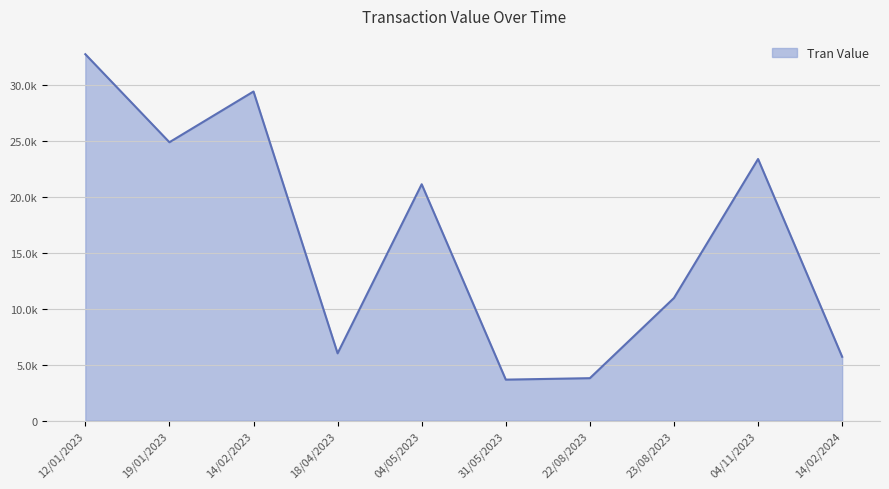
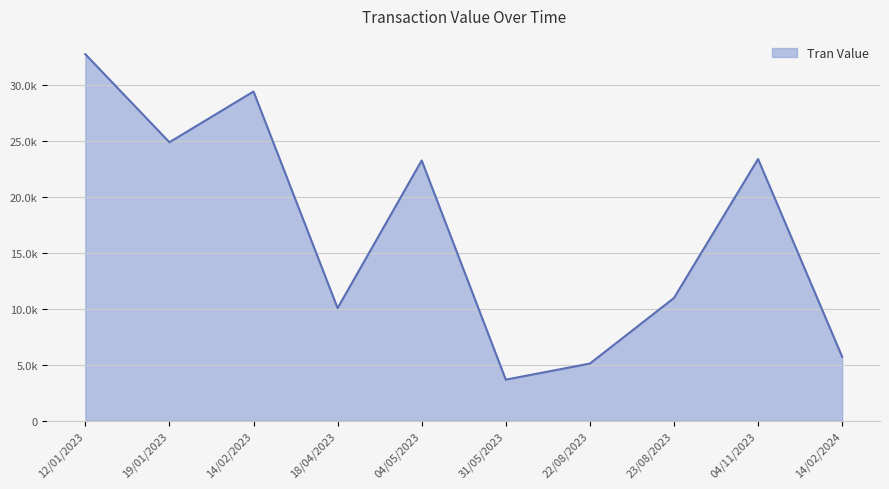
18/04/2023: 6000 -> 10100
04/05/2023: 21100 -> 23200
22/08/2023: 3800 -> 5100
